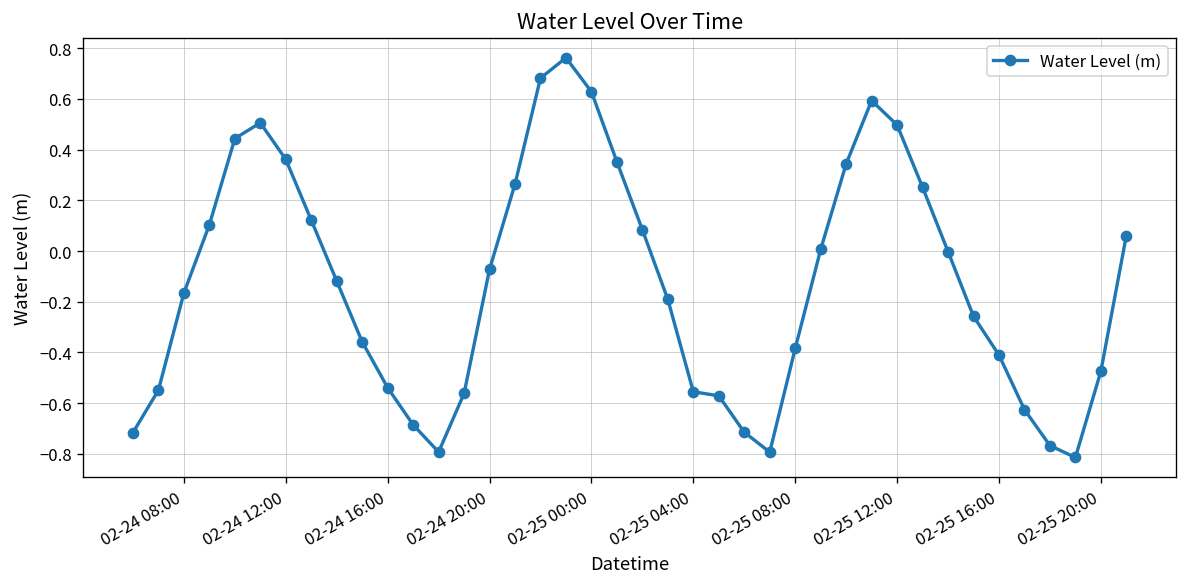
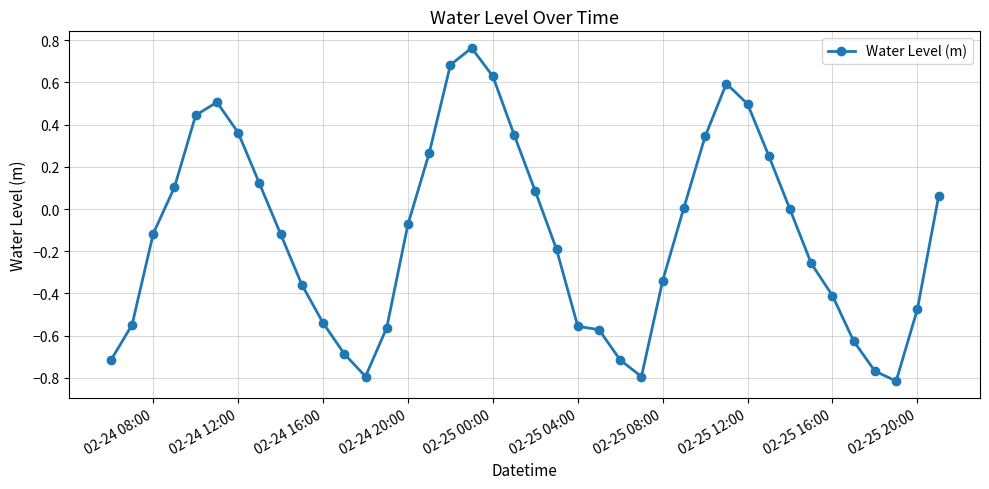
02-24 08:00: -0.17 -> -0.12
02-25 08:00: -0.38 -> -0.34
